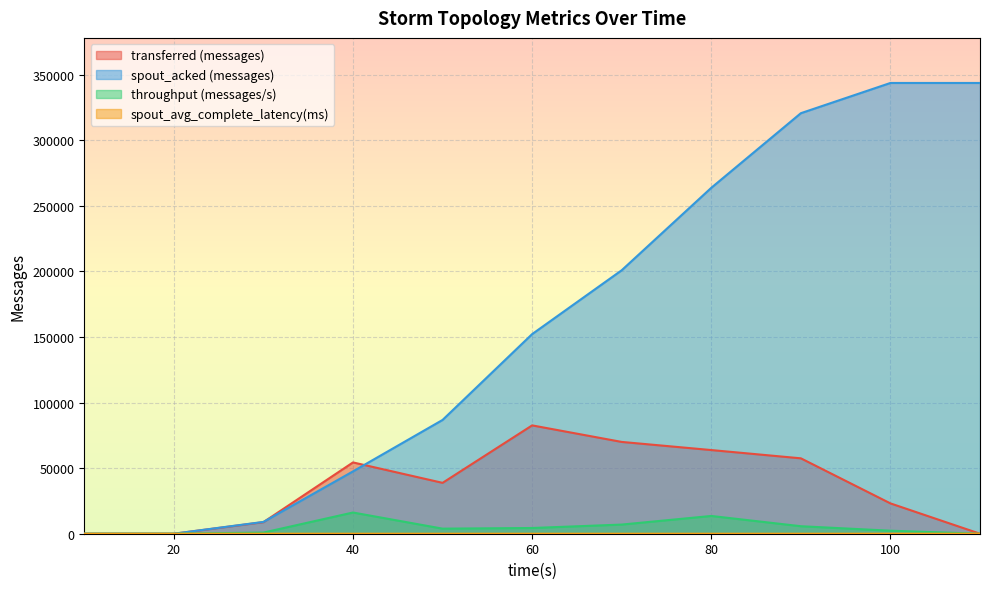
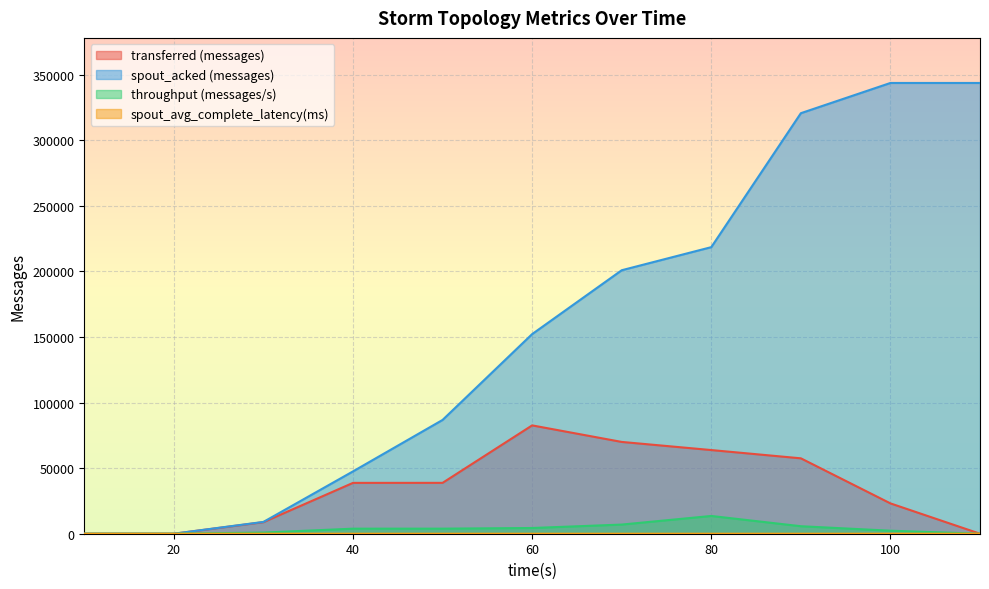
transferred (messages), 40: 54000 -> 39000
throughput (messages/s), 40: 16000 -> 4000
spout_acked (messages), 80: 264000 -> 218000
